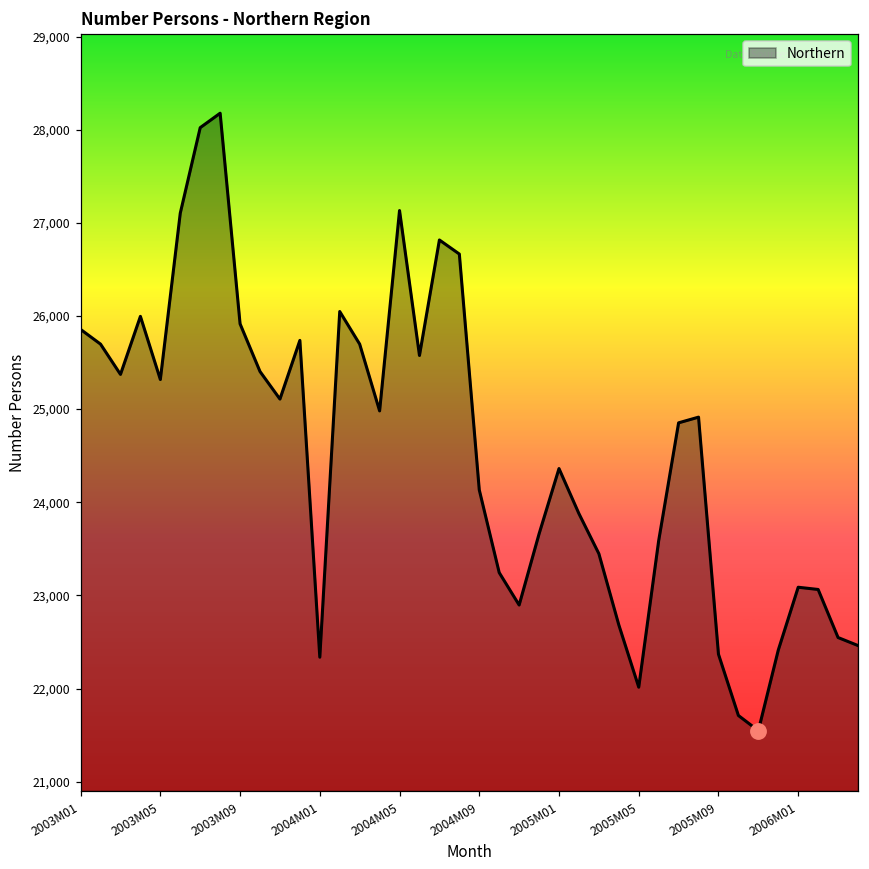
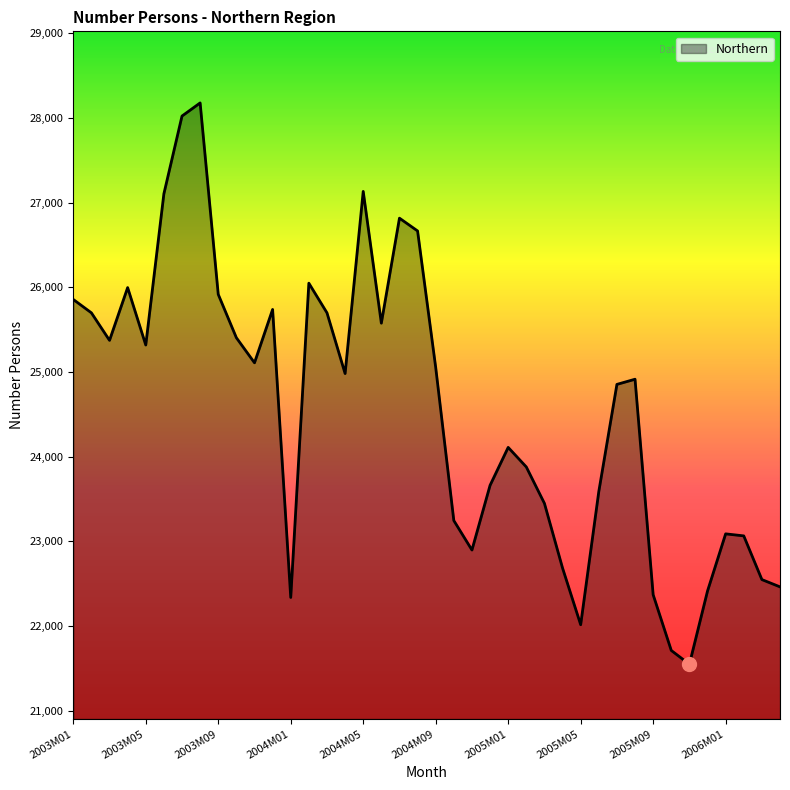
Northern, 2004M09: 24,100 -> 25,100
Northern, 2005M01: 24,400 -> 24,100
